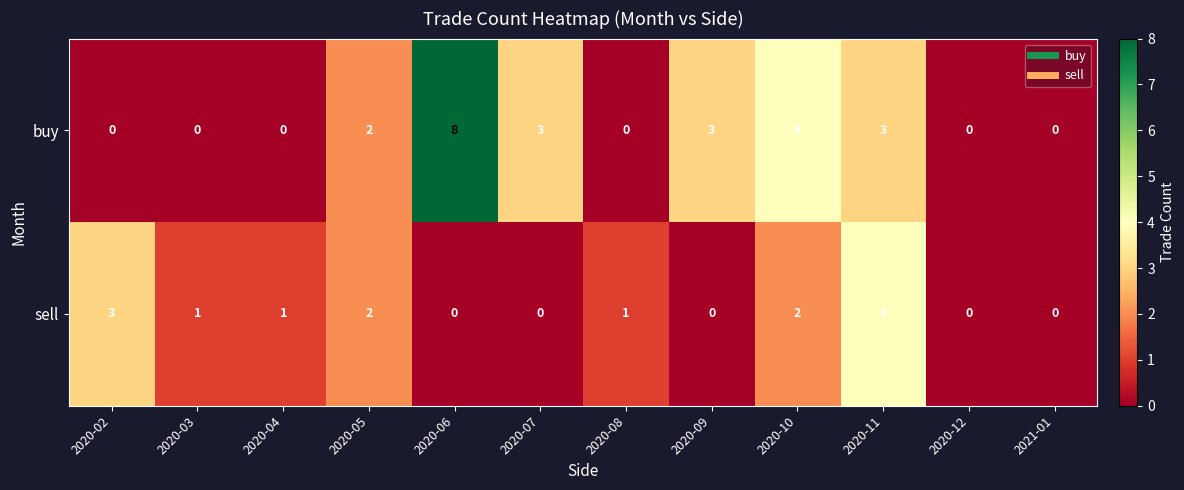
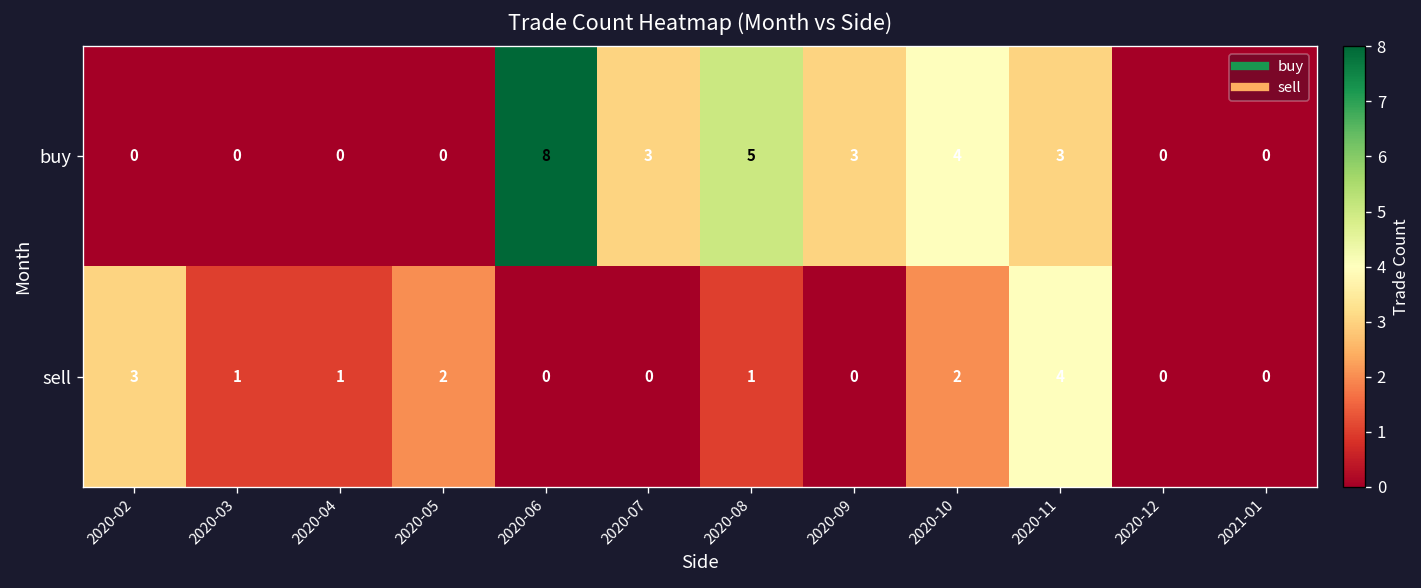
buy, 2020-05: 2 -> 0
buy, 2020-08: 0 -> 5
